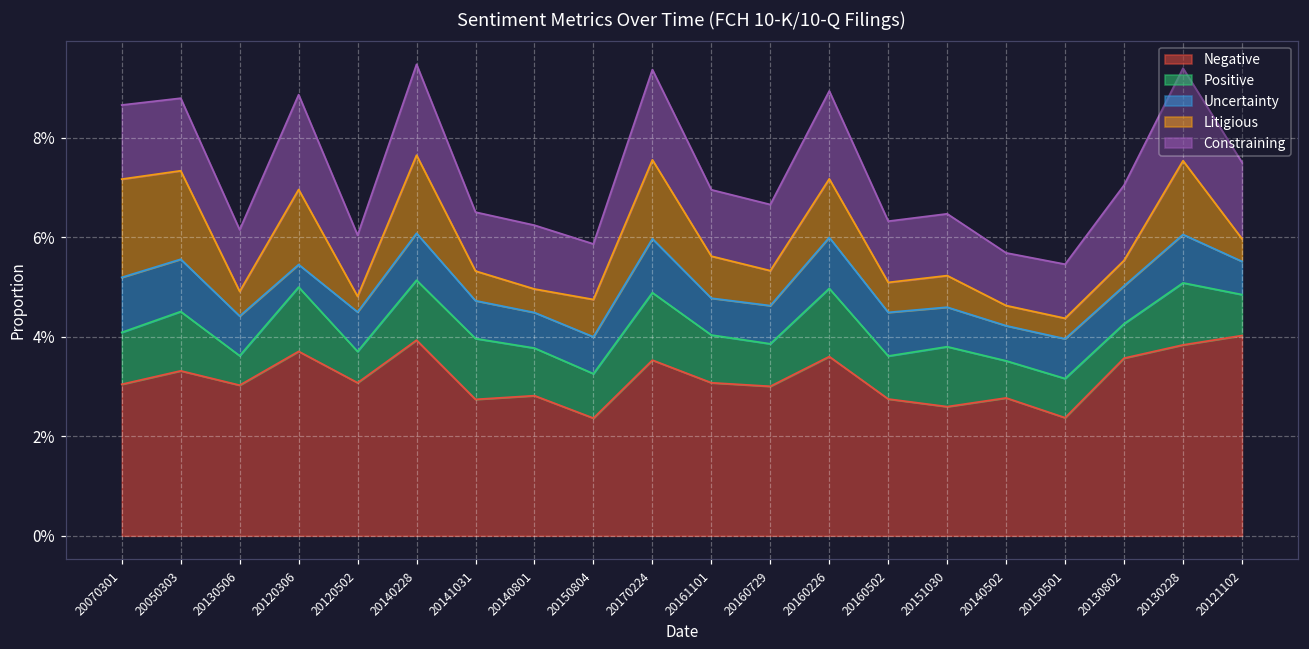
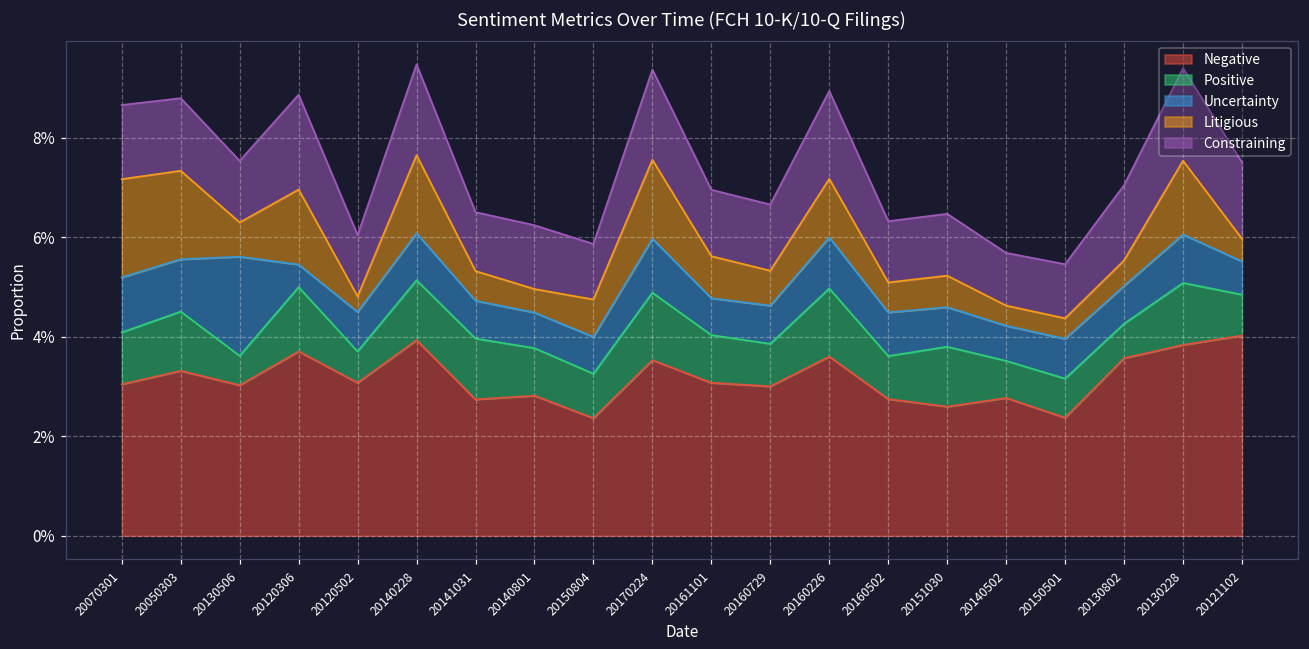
Uncertainty, 20130506: 0.8% -> 2.0%
Litigious, 20130506: 0.5% -> 0.7%
